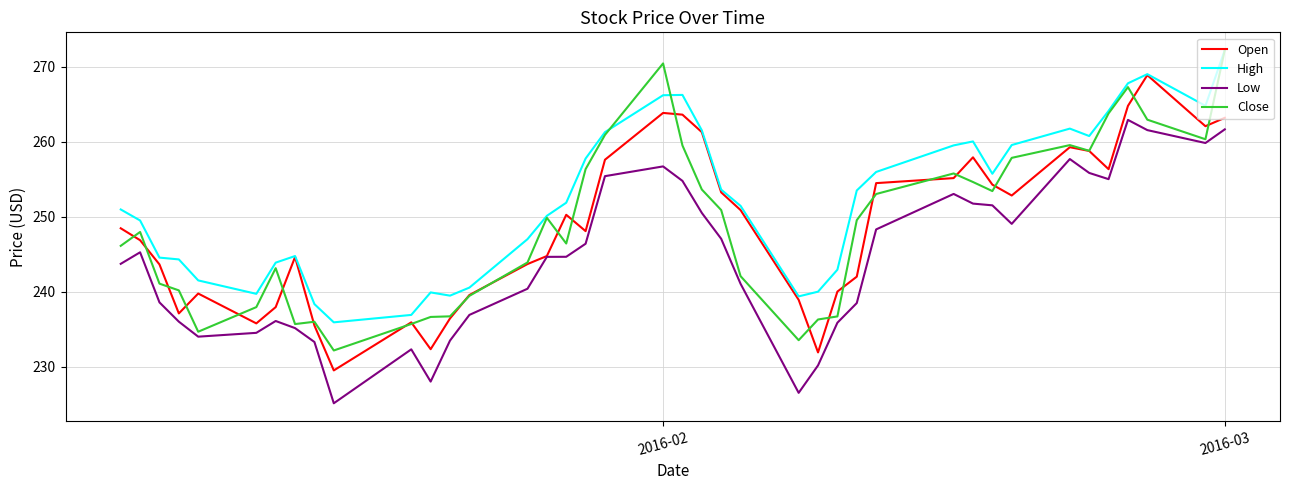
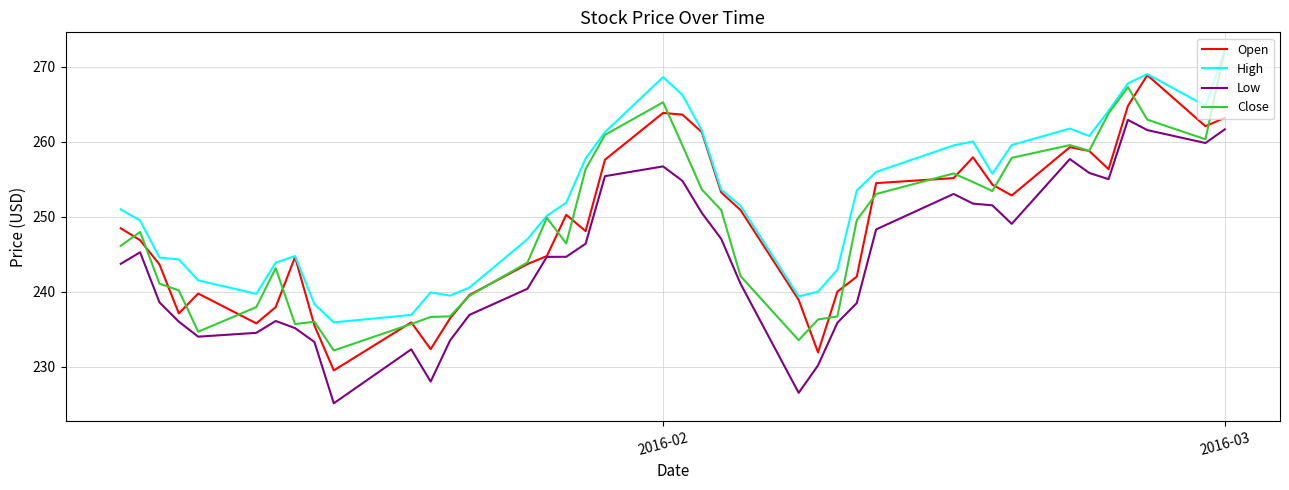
High, 2016-02: 266 -> 269
Close, 2016-02: 270 -> 265
